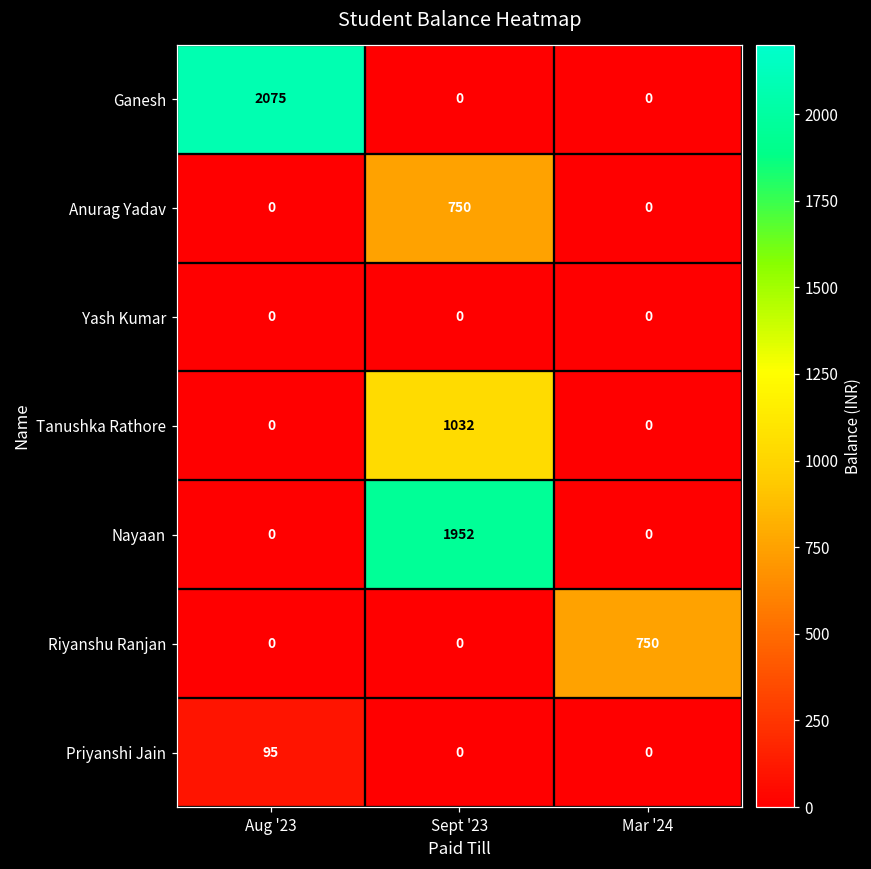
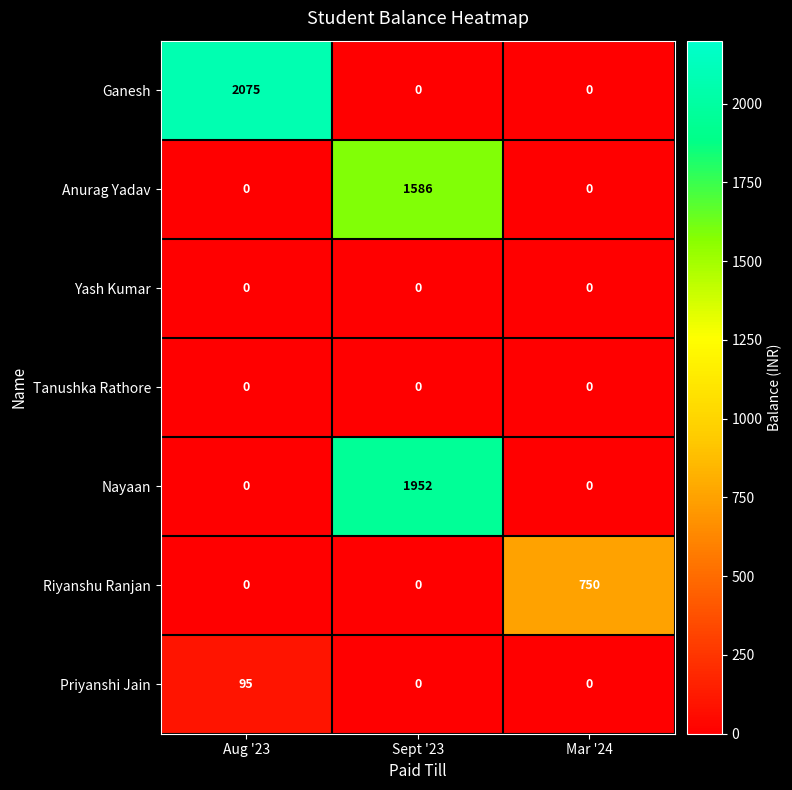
Anurag Yadav, Sept '23: 750 -> 1586
Tanushka Rathore, Sept '23: 1032 -> 0
